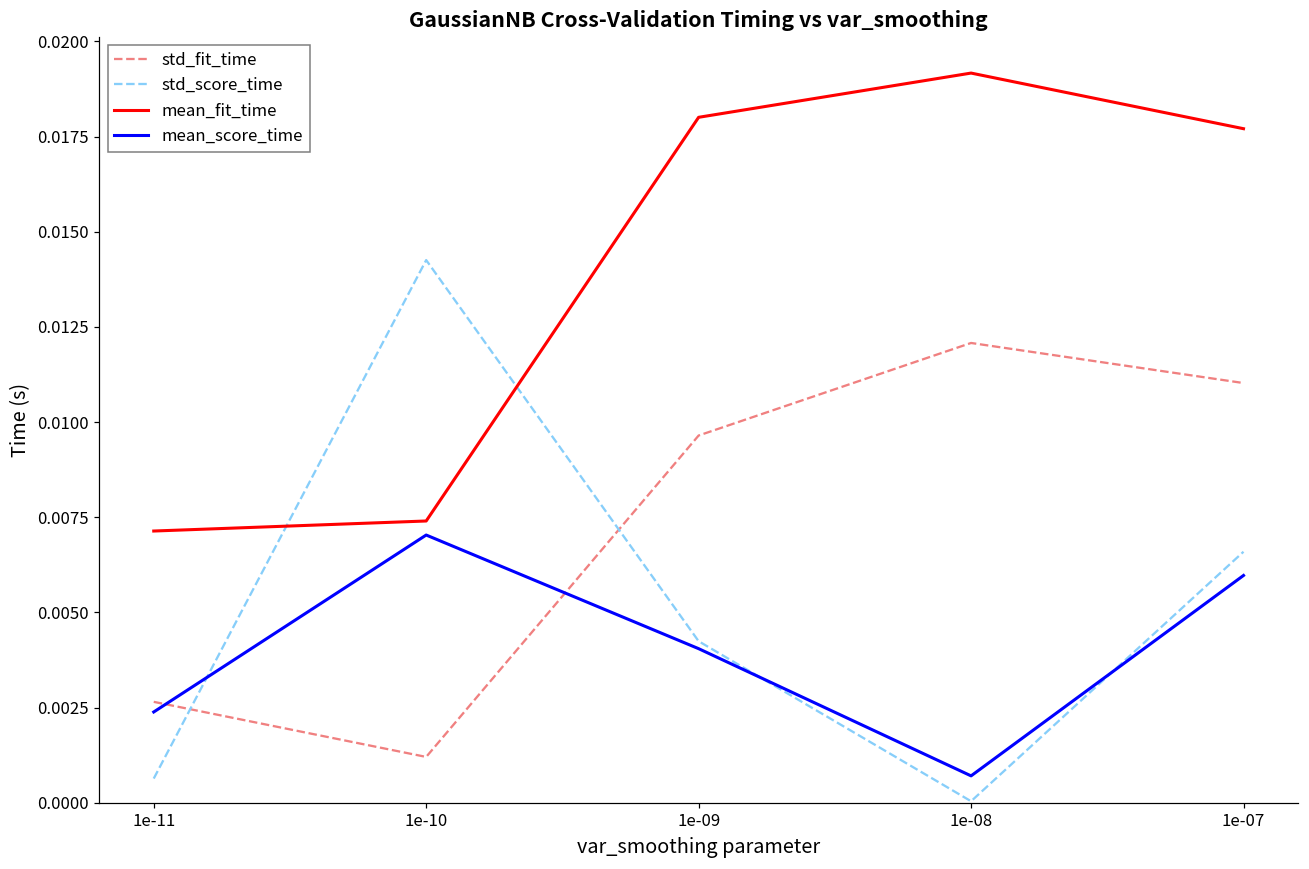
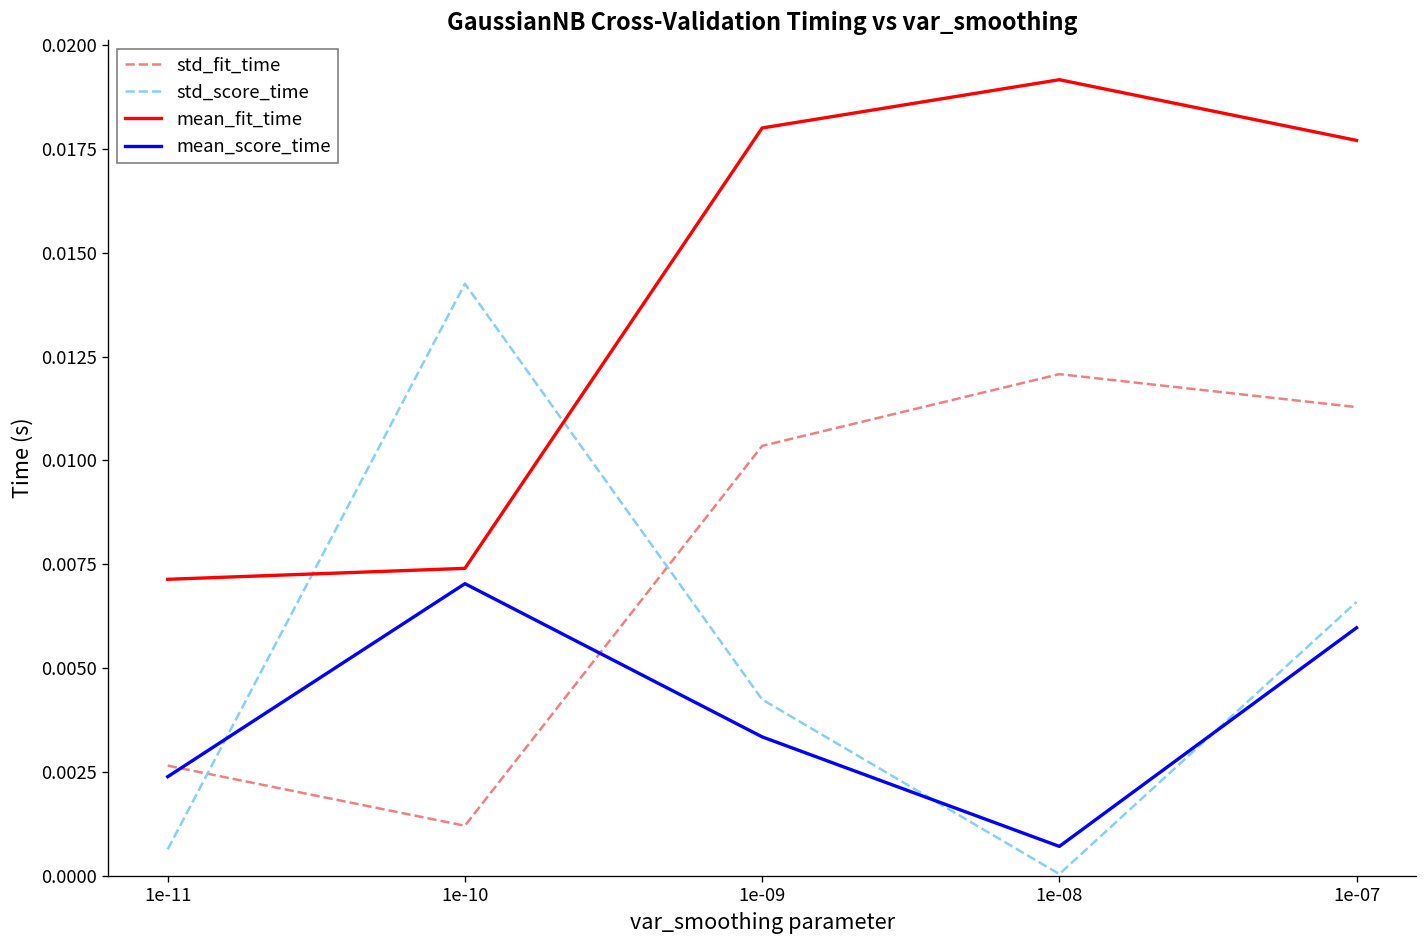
std_fit_time, 1e-09: 0.0096 -> 0.0103
mean_score_time, 1e-09: 0.0040 -> 0.0033
std_fit_time, 1e-07: 0.0110 -> 0.0113
